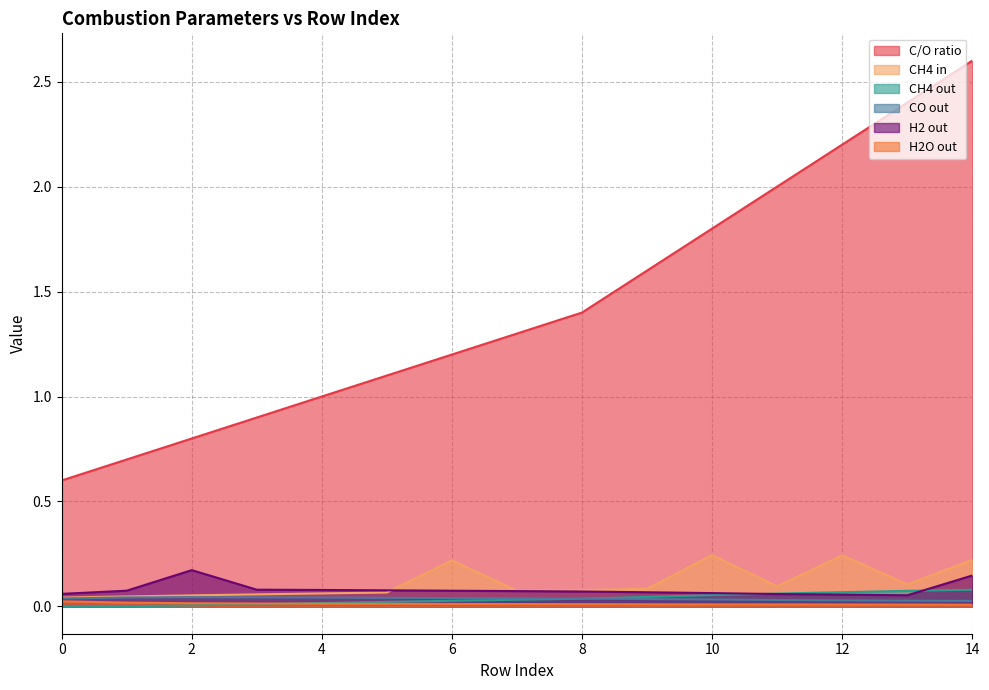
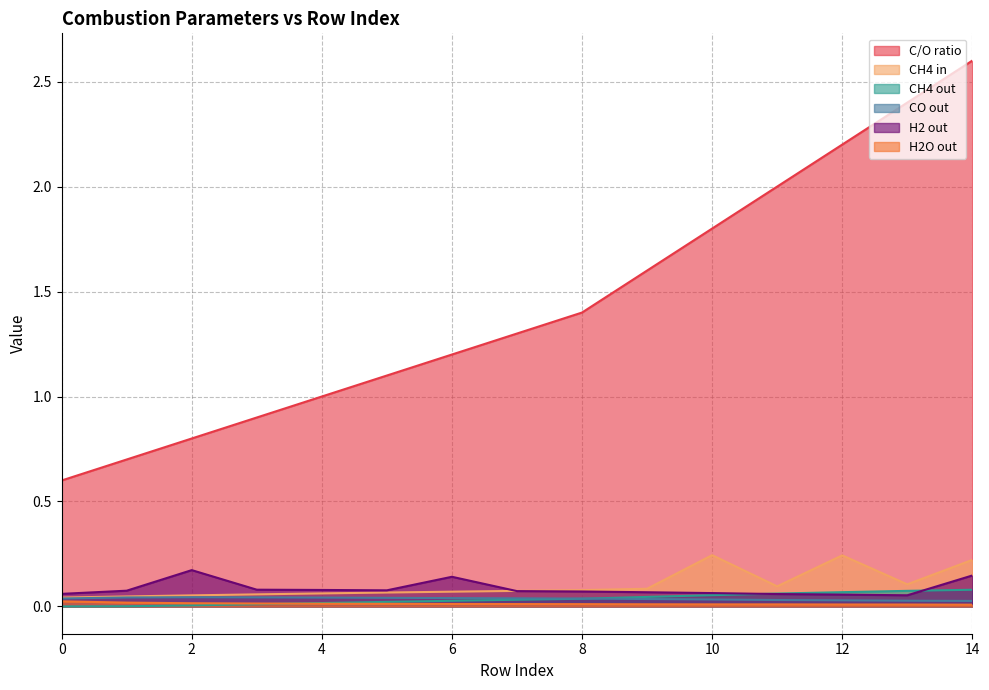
CH4 in, 6: 0.22 -> 0.07
H2 out, 6: 0.07 -> 0.14
